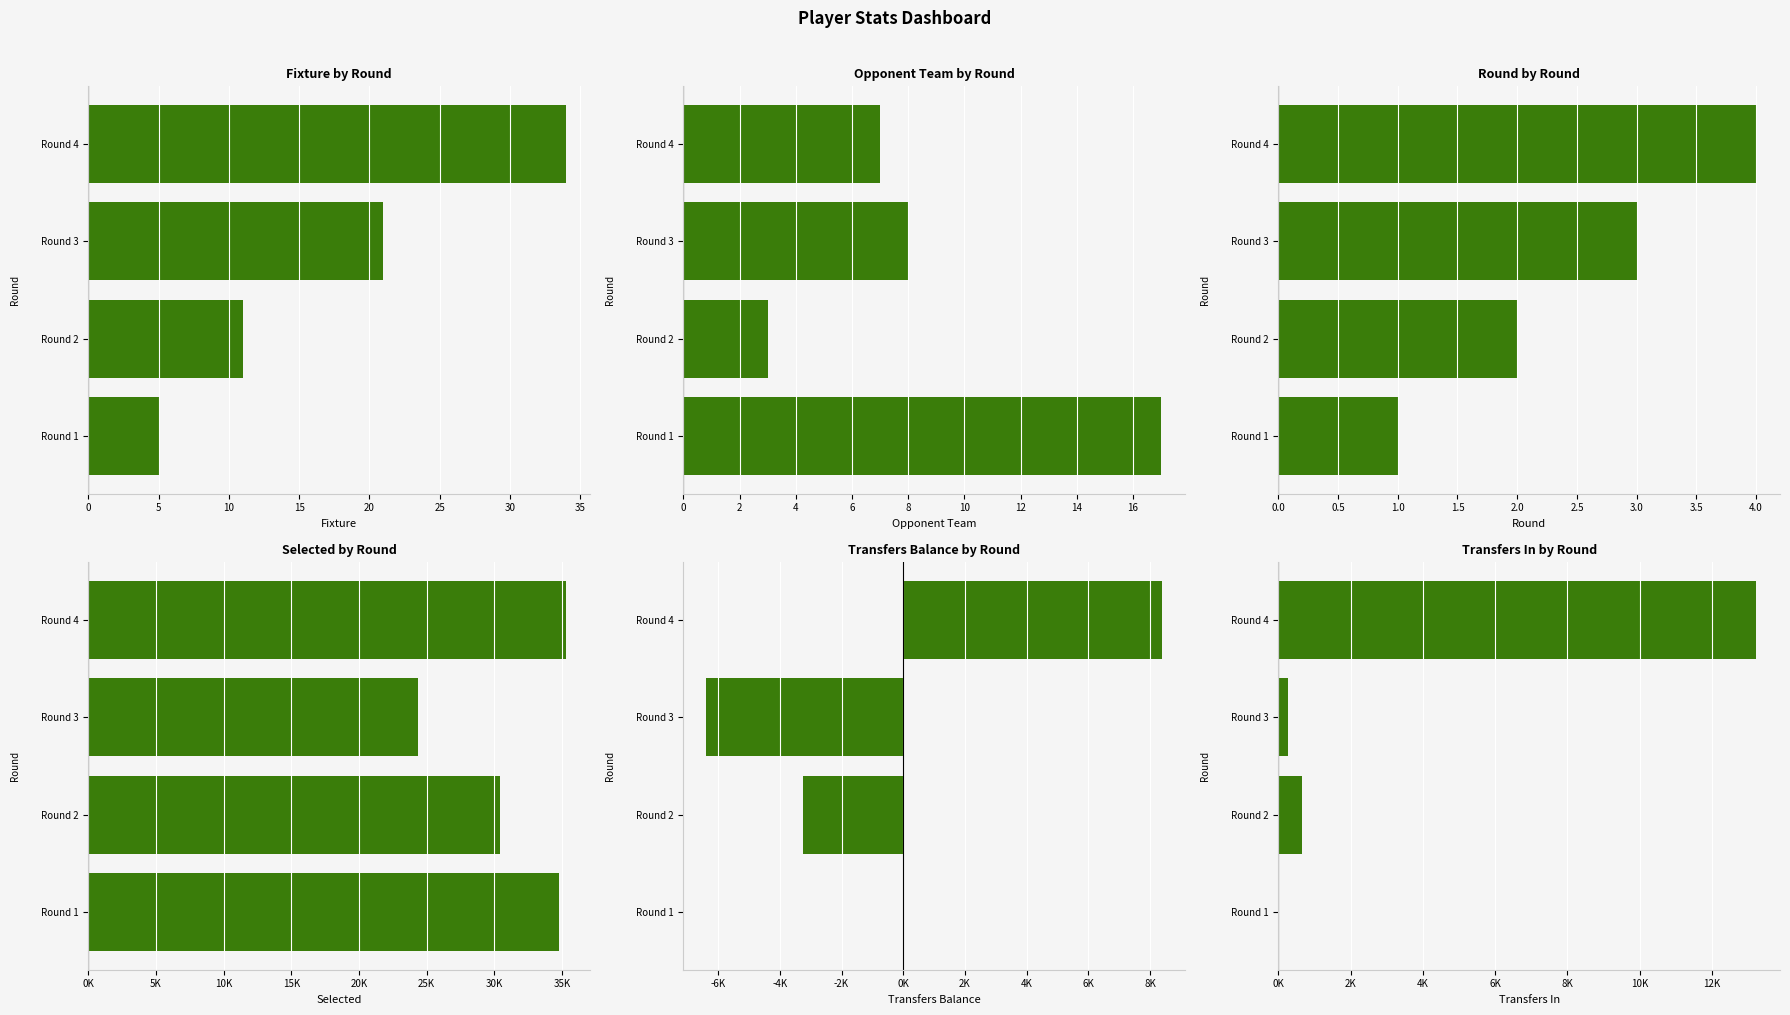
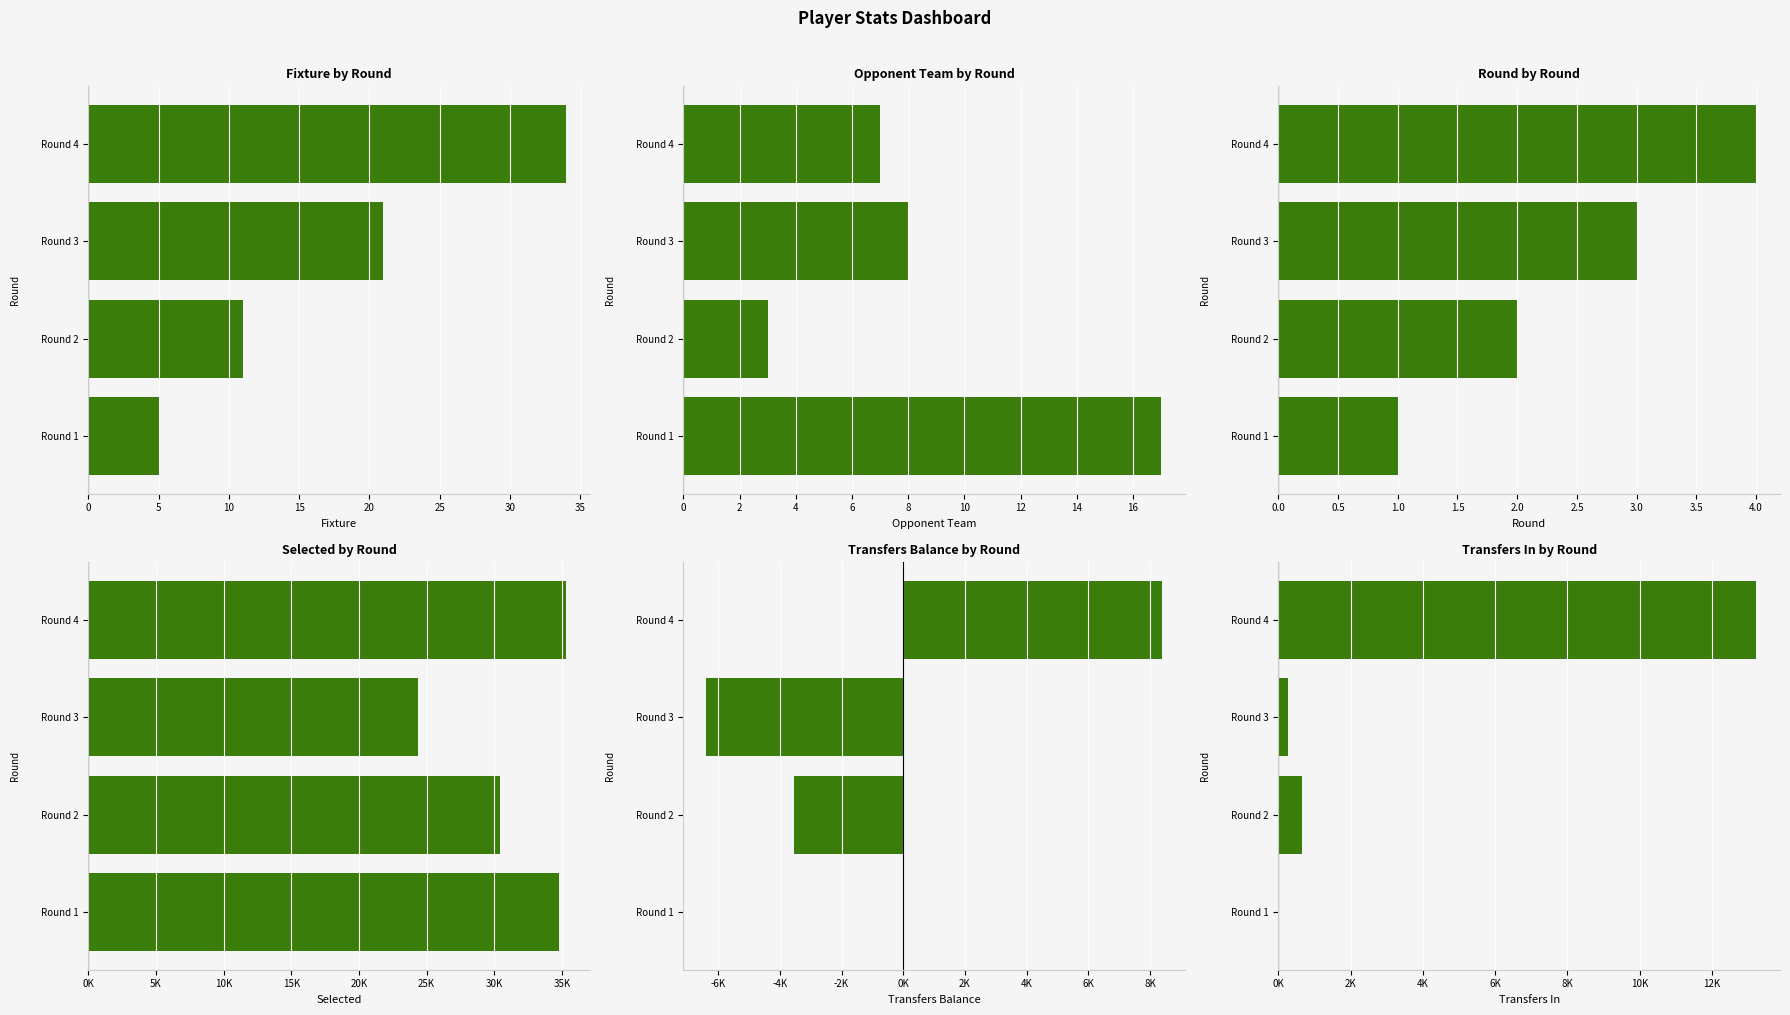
Transfers Balance by Round, Round 2: -3200 -> -3500
